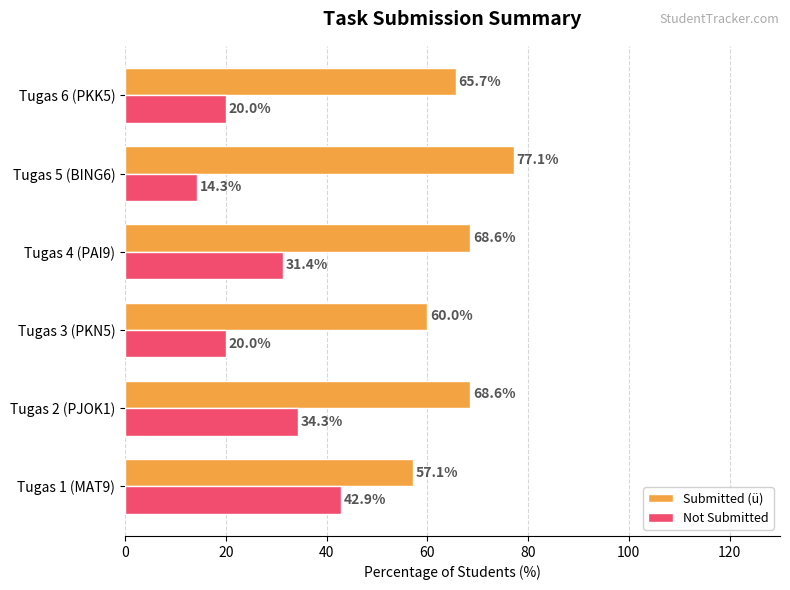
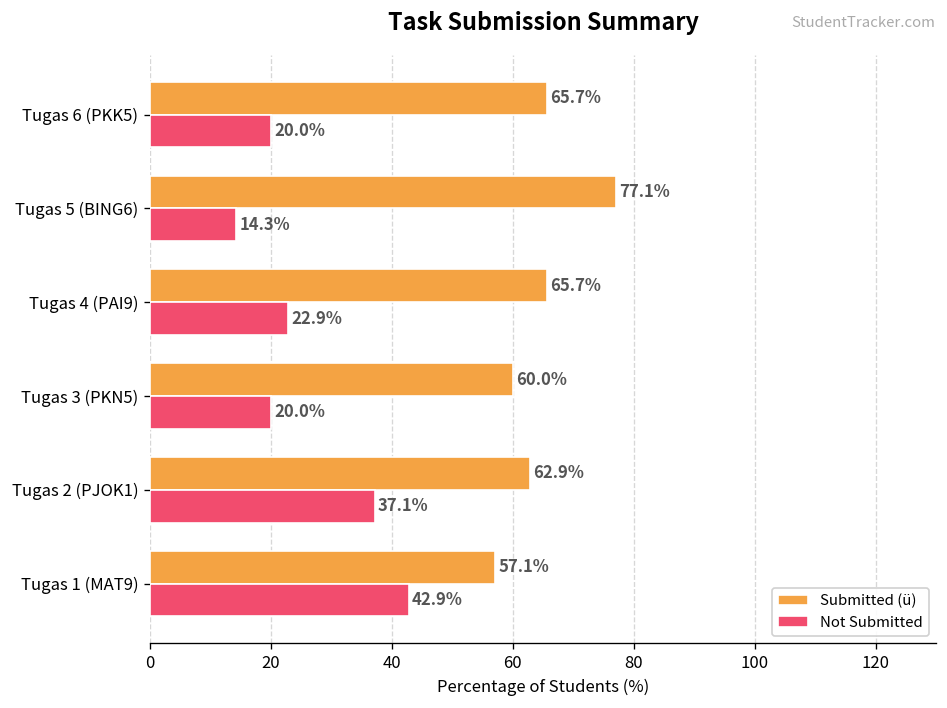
Submitted (ü), Tugas 4 (PAI9): 68.6% -> 65.7%
Not Submitted, Tugas 4 (PAI9): 31.4% -> 22.9%
Submitted (ü), Tugas 2 (PJOK1): 68.6% -> 62.9%
Not Submitted, Tugas 2 (PJOK1): 34.3% -> 37.1%
